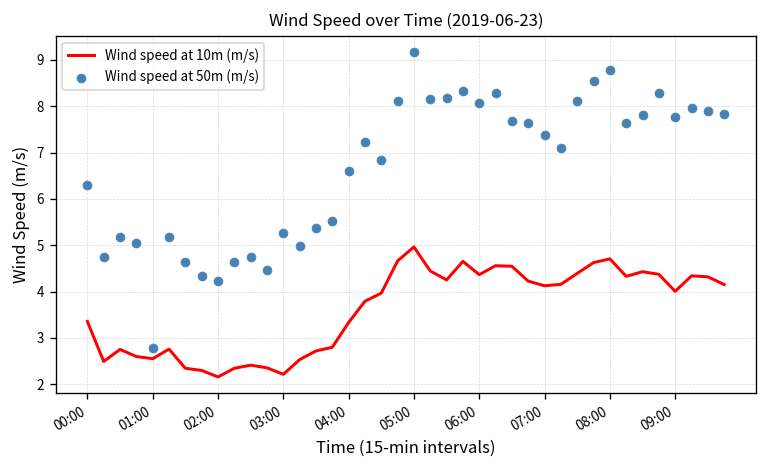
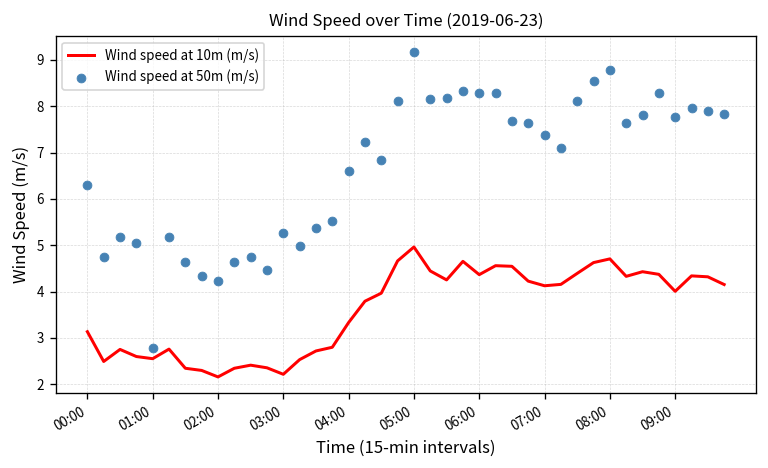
Wind speed at 10m (m/s), 00:00: 3.4 -> 3.1
Wind speed at 50m (m/s), 06:00: 8.1 -> 8.3
